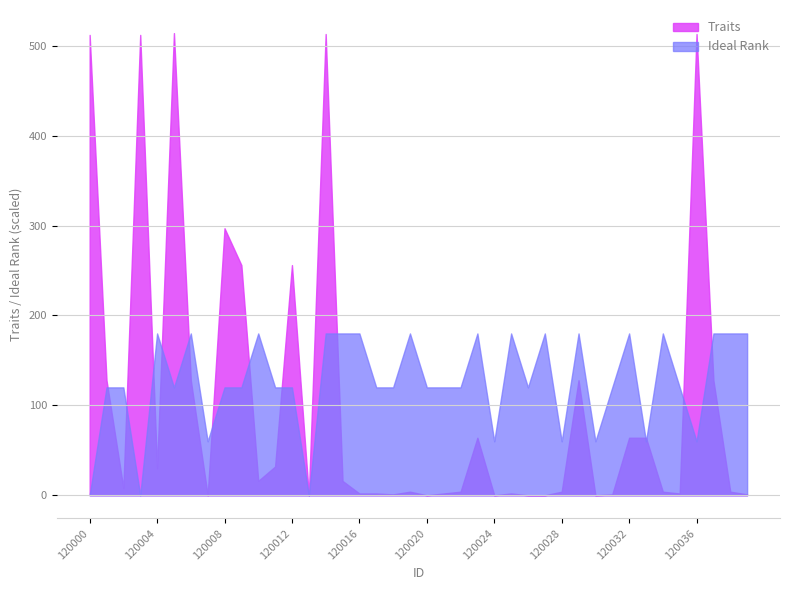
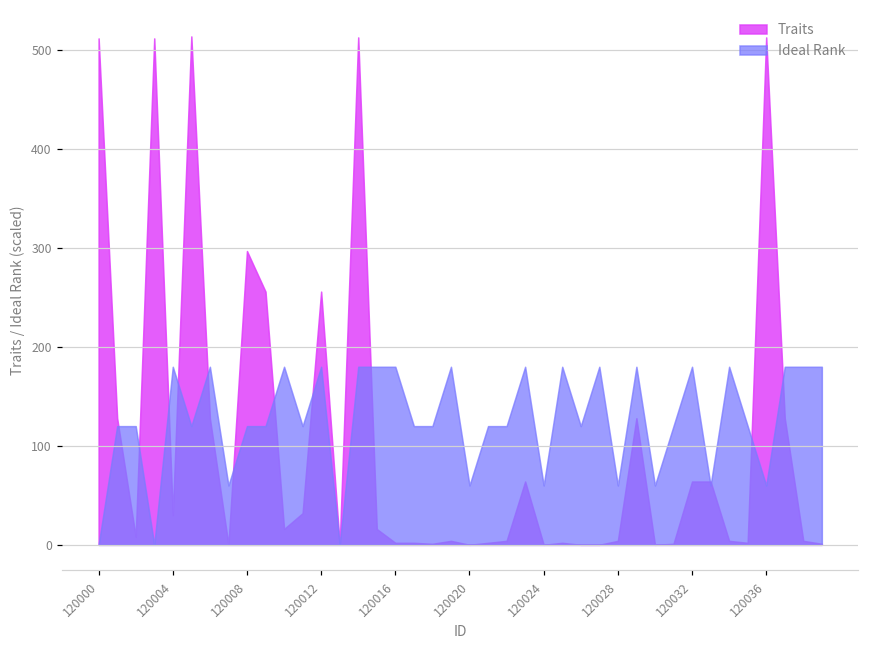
Ideal Rank, 120012: 120 -> 180
Ideal Rank, 120020: 120 -> 60
